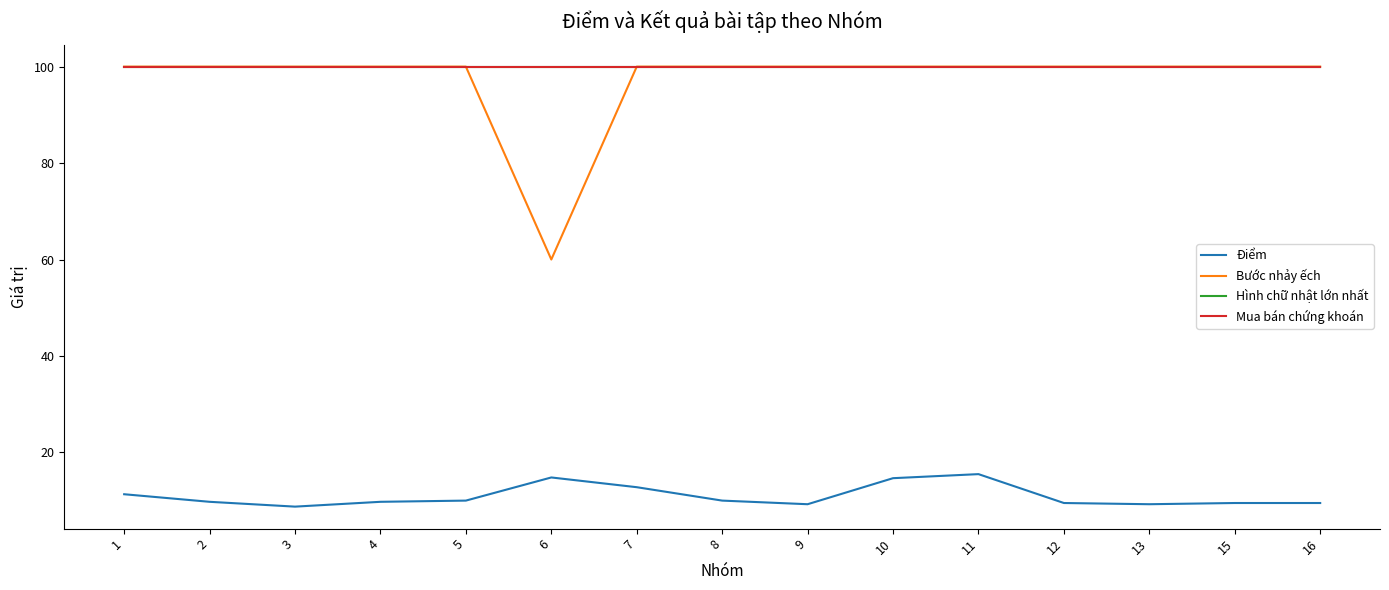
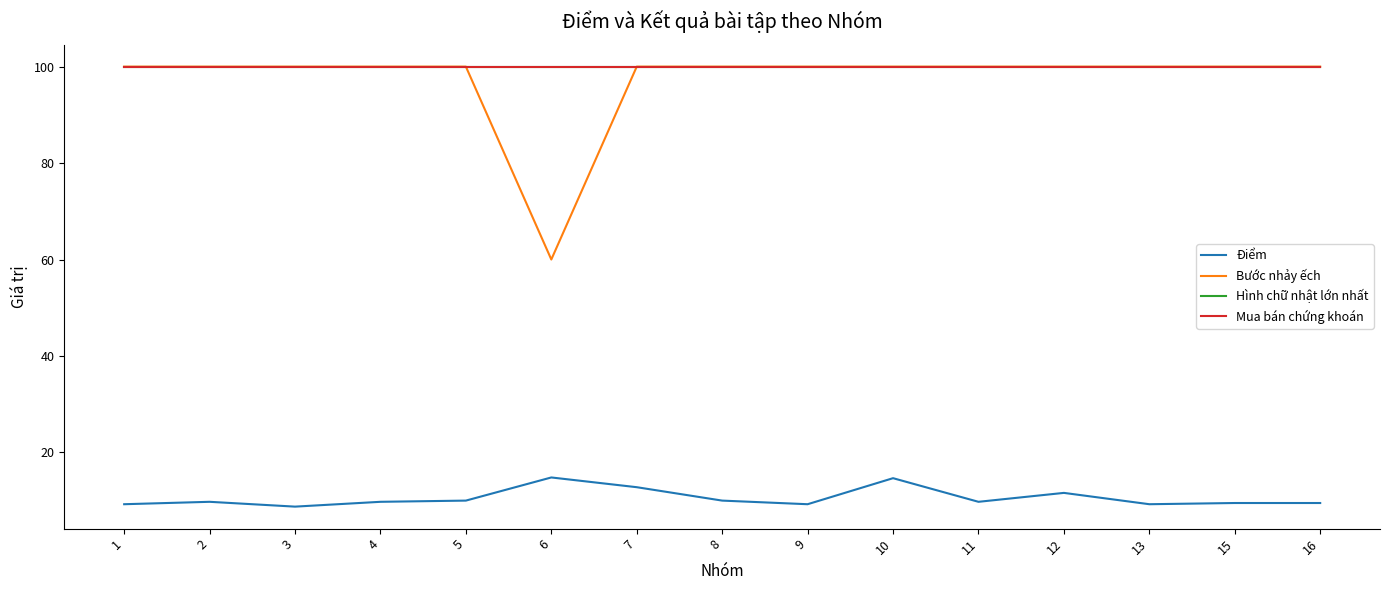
Điểm, 1: 11 -> 9
Điểm, 11: 15 -> 10
Điểm, 12: 10 -> 12
